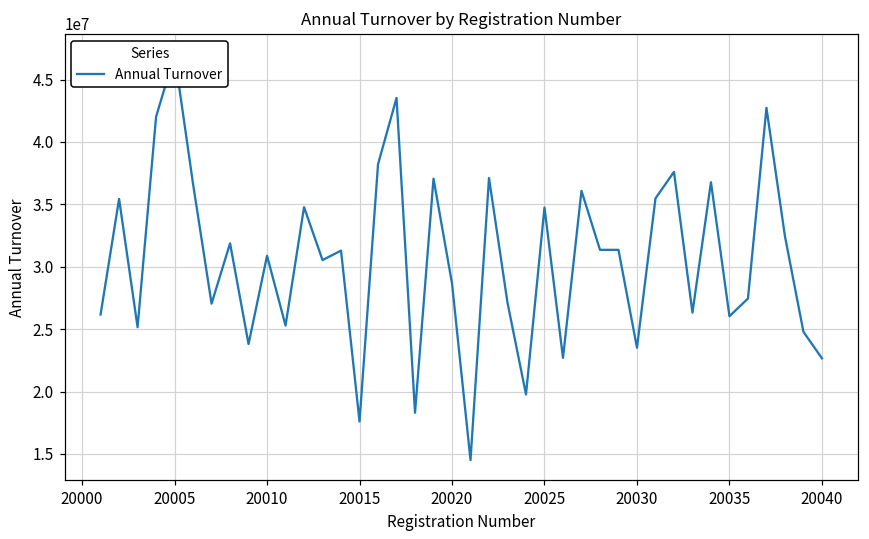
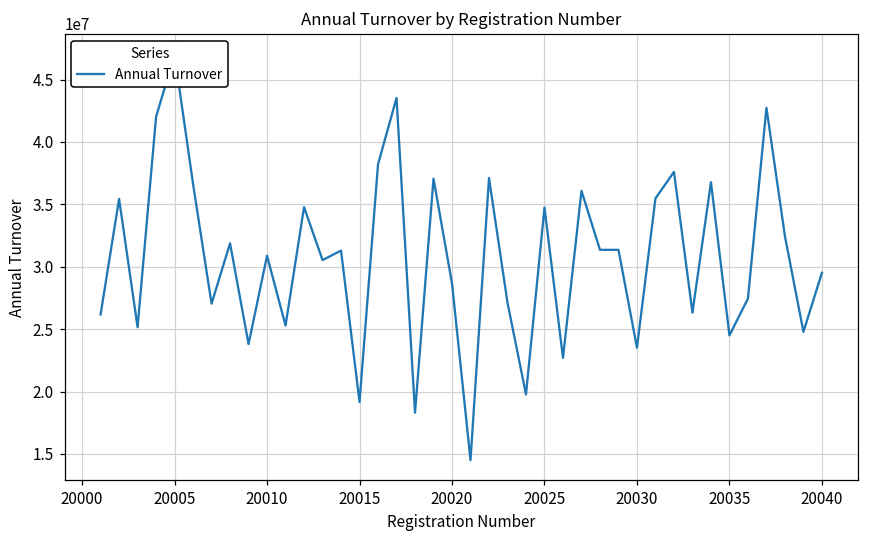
20015: 17600000 -> 19200000
20035: 26000000 -> 24500000
20040: 22700000 -> 29500000
